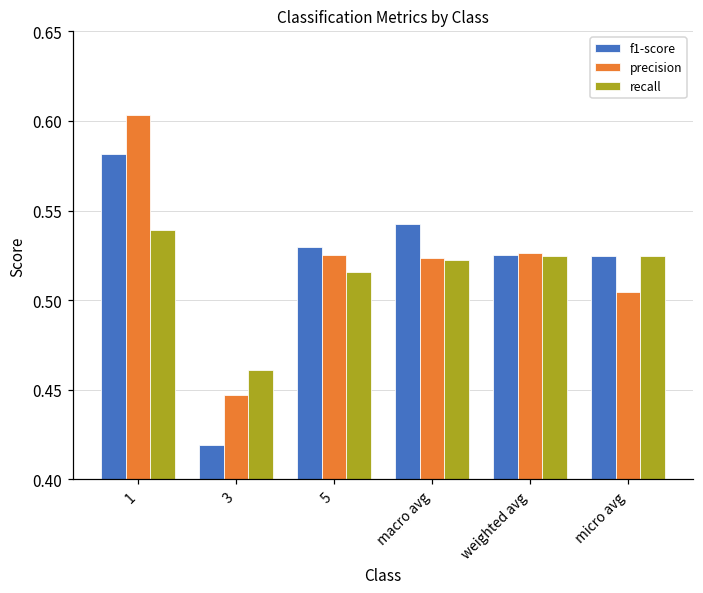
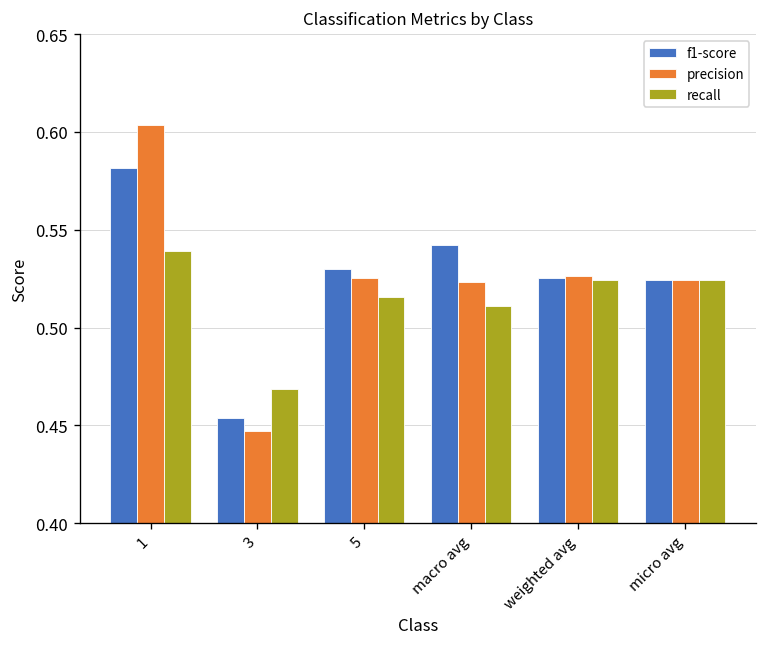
f1-score, 3: 0.419 -> 0.454
recall, 3: 0.461 -> 0.468
recall, macro avg: 0.522 -> 0.511
precision, micro avg: 0.504 -> 0.524
